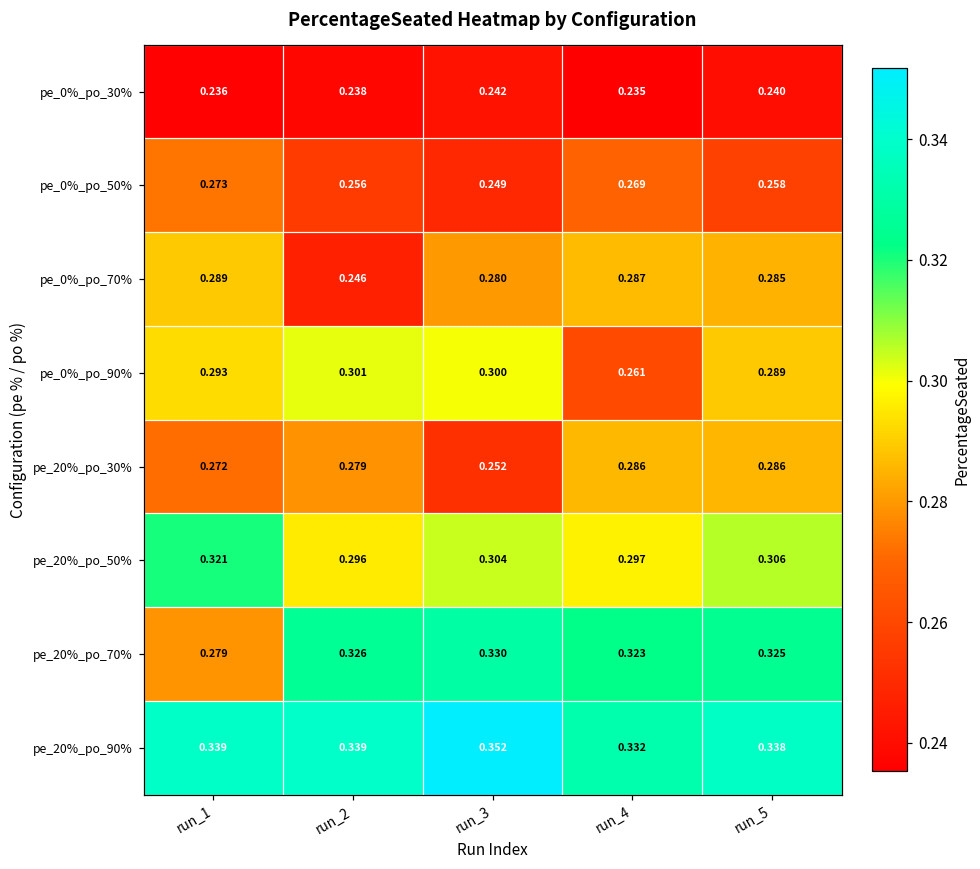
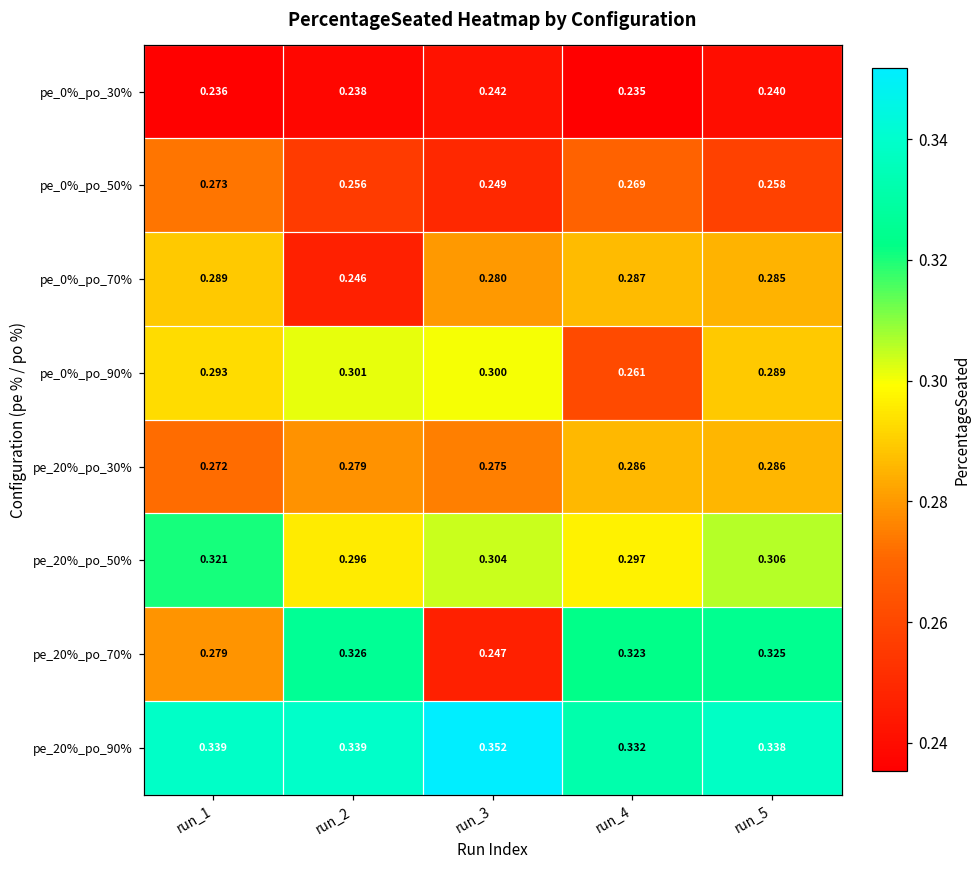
pe_20%_po_30%, run_3: 0.252 -> 0.275
pe_20%_po_70%, run_3: 0.330 -> 0.247
